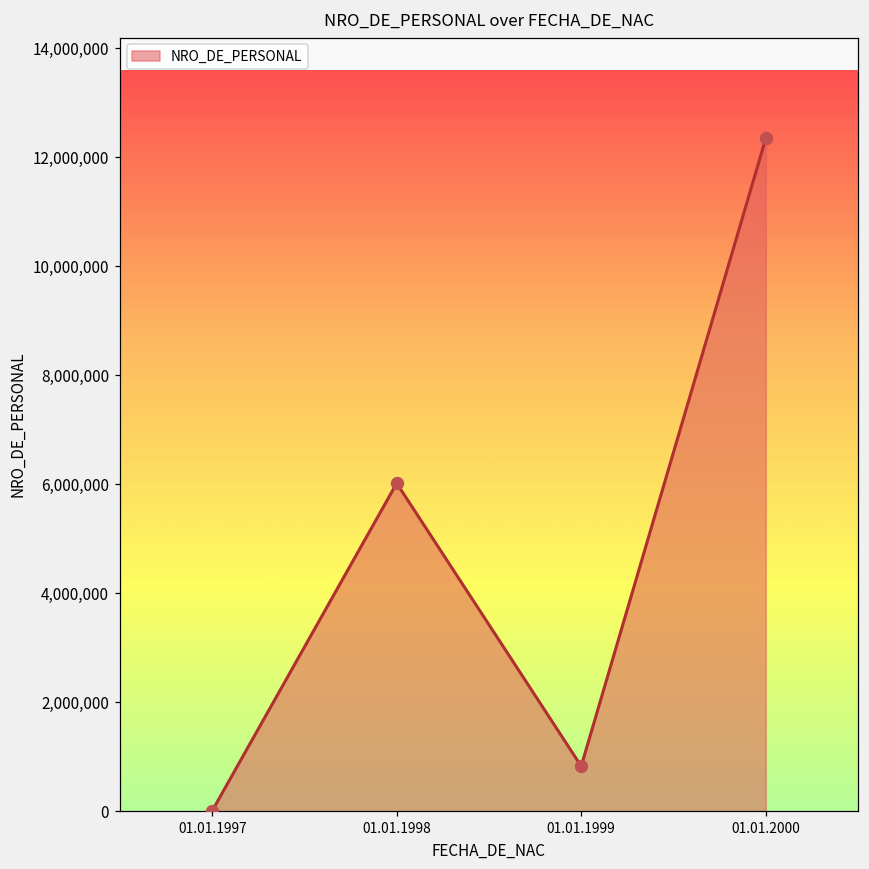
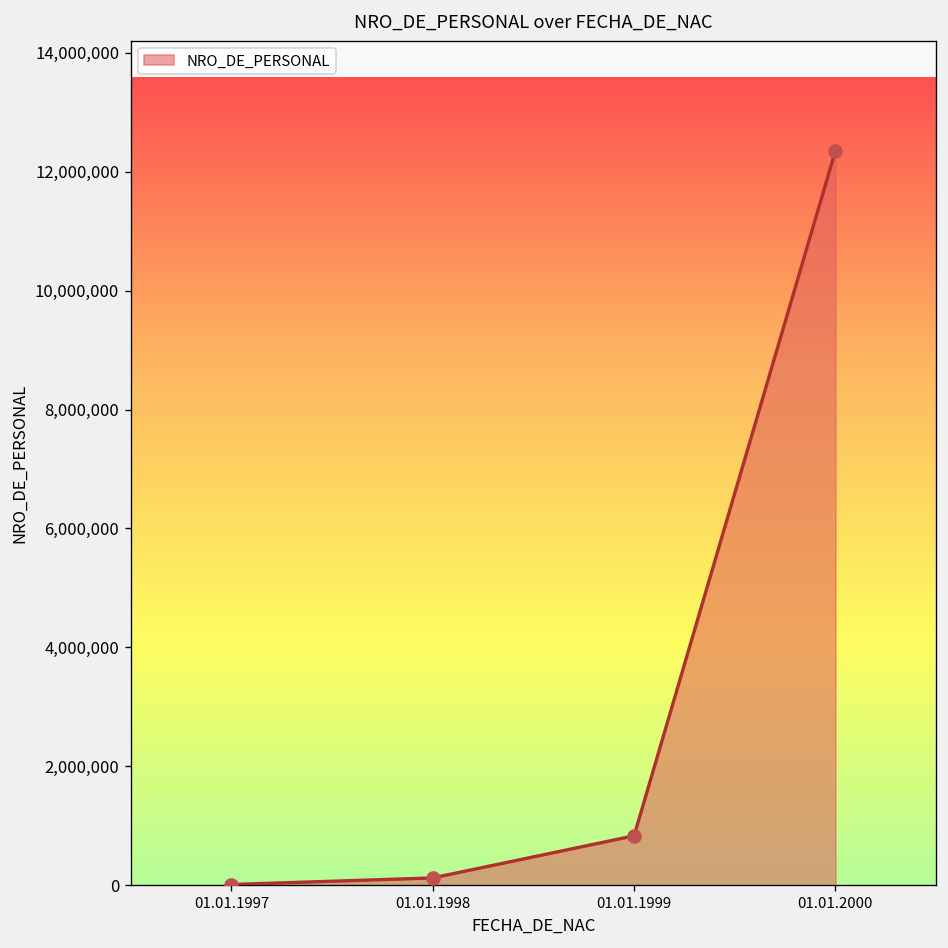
01.01.1998: 6,000,000 -> 100,000
